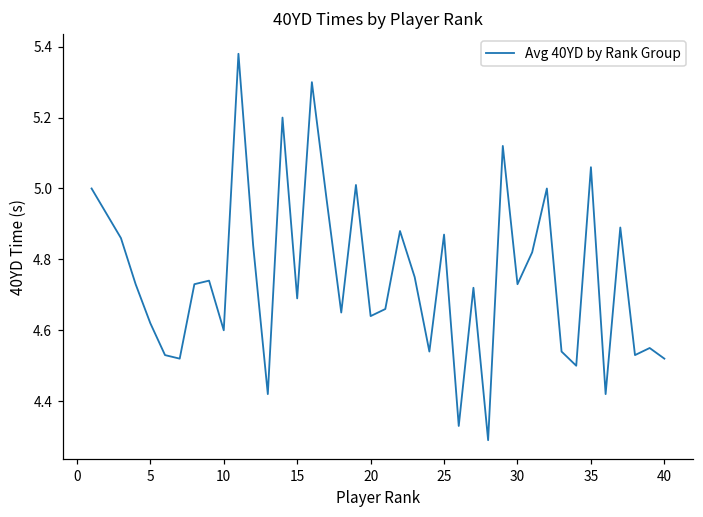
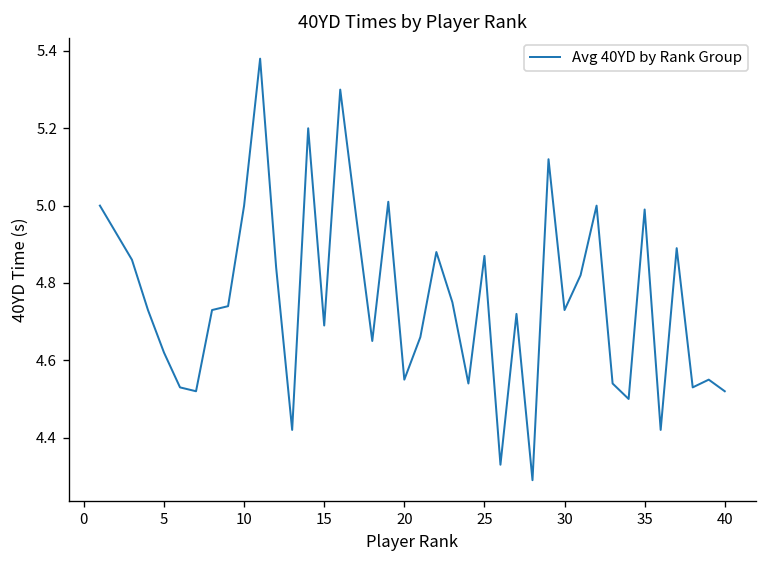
10: 4.6 -> 5.0
20: 4.64 -> 4.55
35: 5.06 -> 4.99
